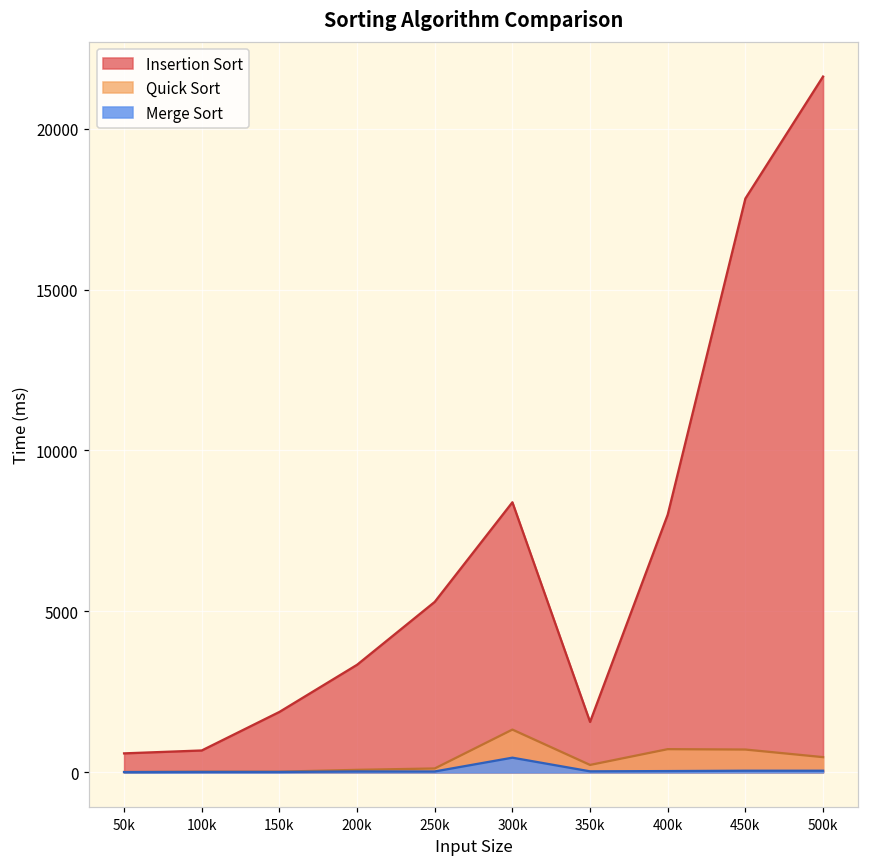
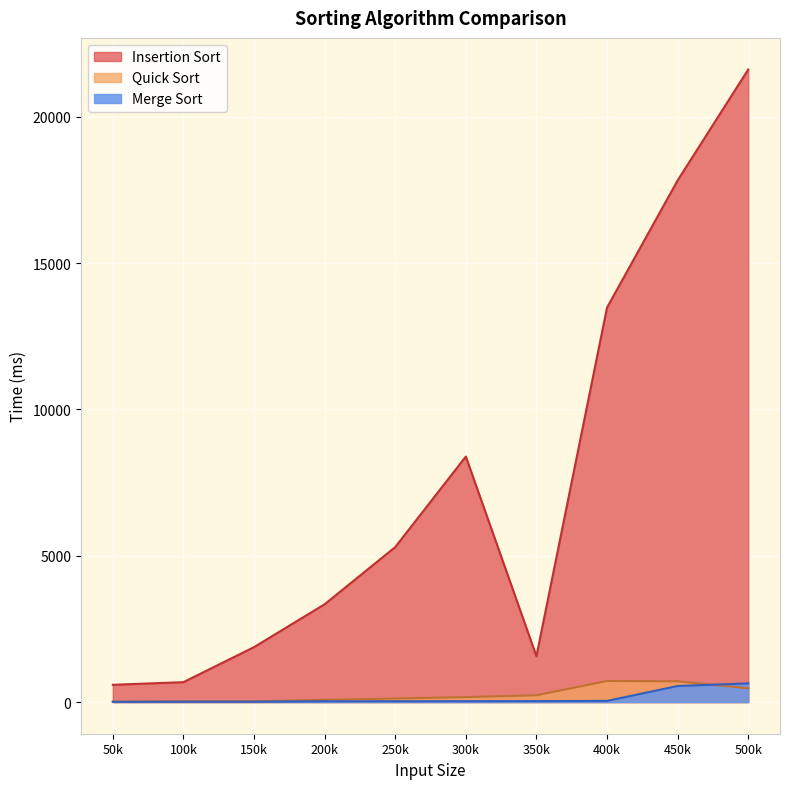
Quick Sort, 300k: 1300 -> 200
Merge Sort, 300k: 500 -> 0
Insertion Sort, 400k: 8000 -> 13500
Merge Sort, 450k: 100 -> 600
Merge Sort, 500k: 100 -> 600
